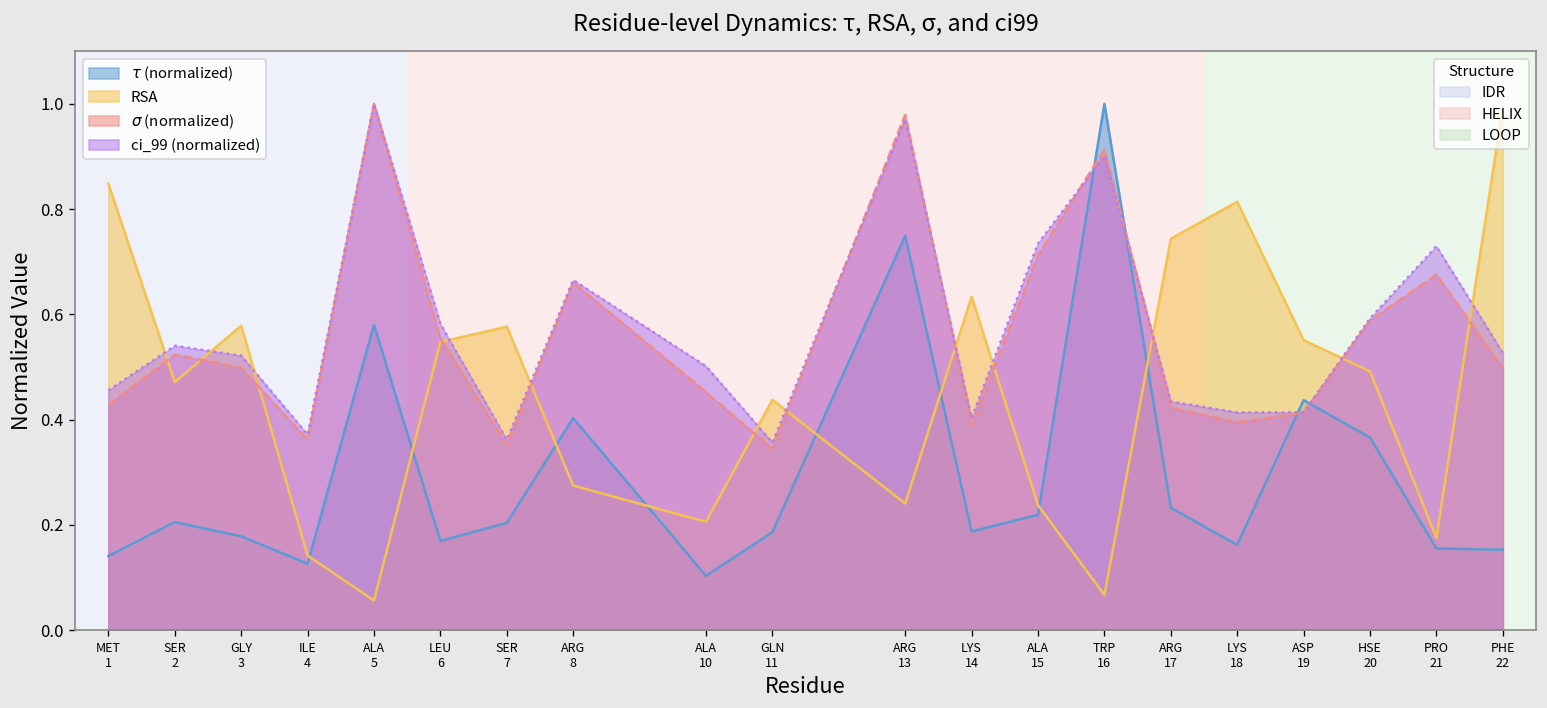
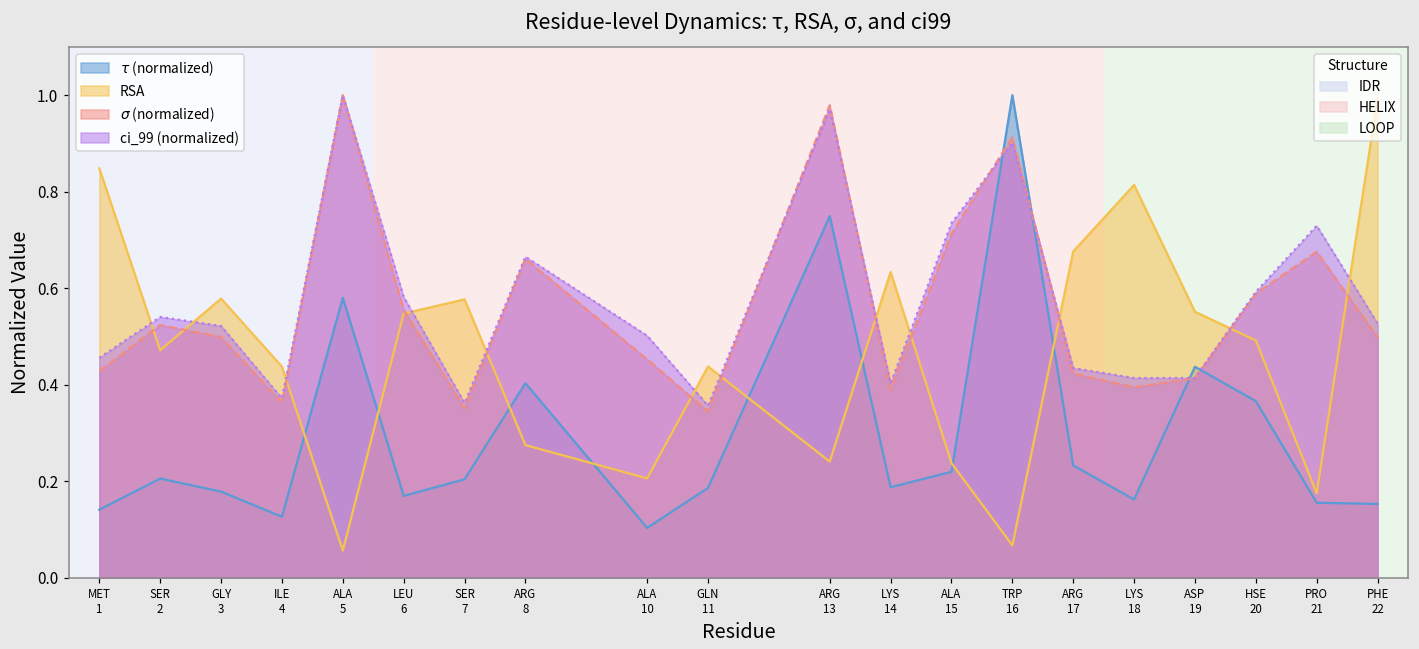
RSA, ILE 4: 0.14 -> 0.44
RSA, ARG 17: 0.74 -> 0.68
